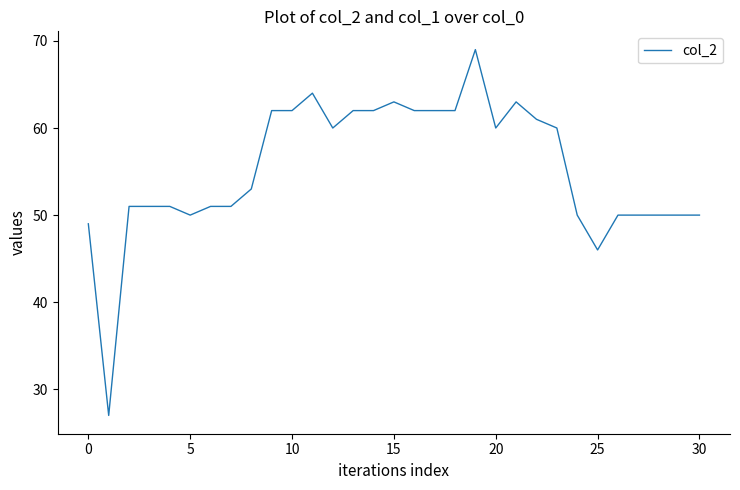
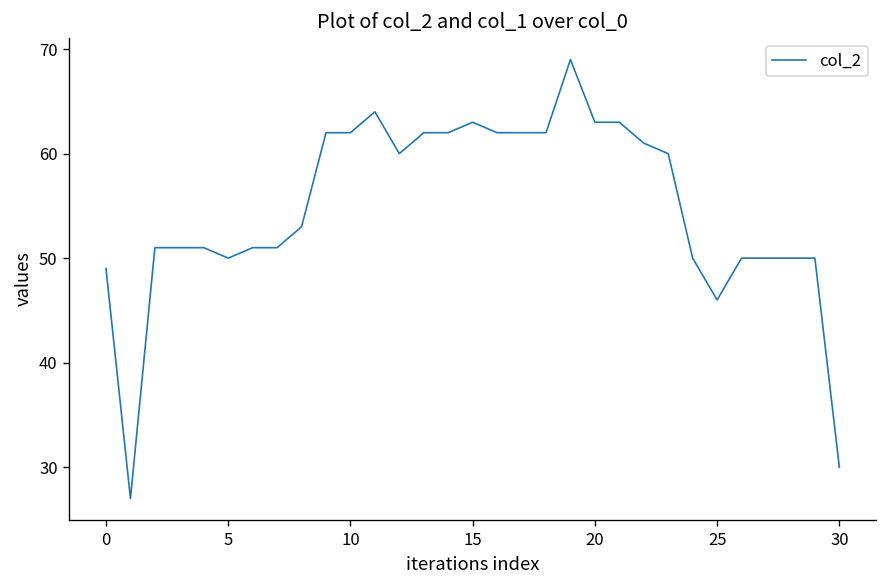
20: 60 -> 63
30: 50 -> 30
